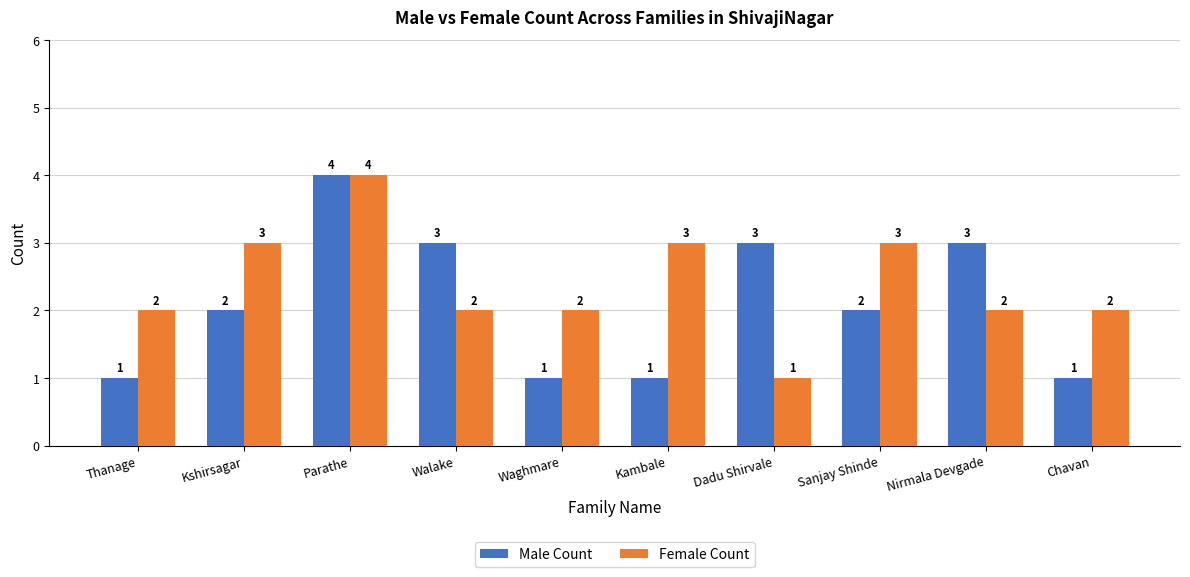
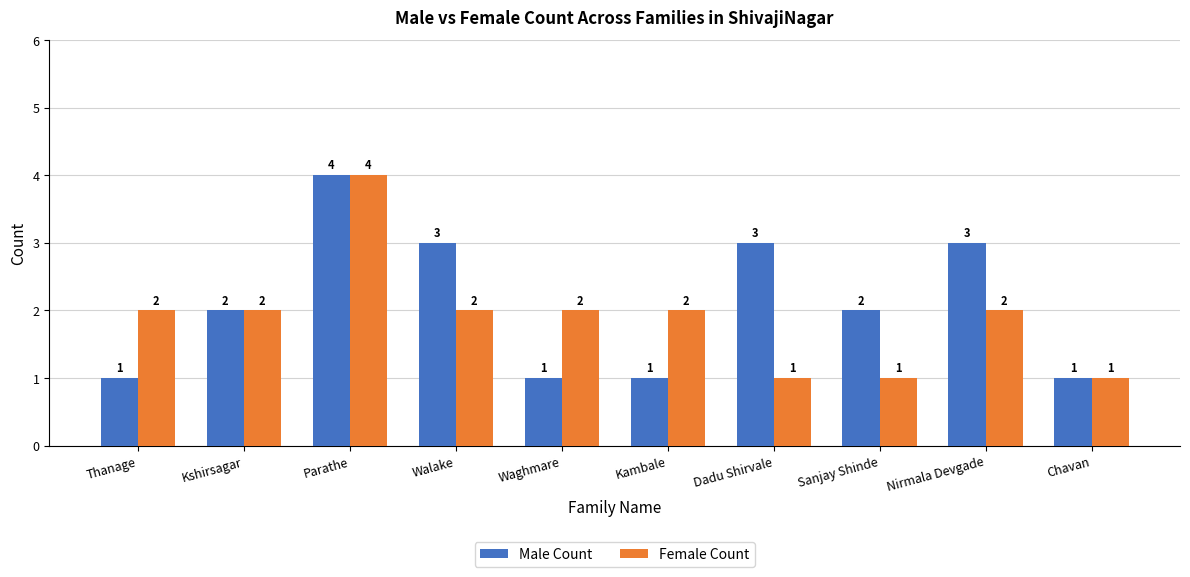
Female Count, Kshirsagar: 3 -> 2
Female Count, Kambale: 3 -> 2
Female Count, Sanjay Shinde: 3 -> 1
Female Count, Chavan: 2 -> 1
